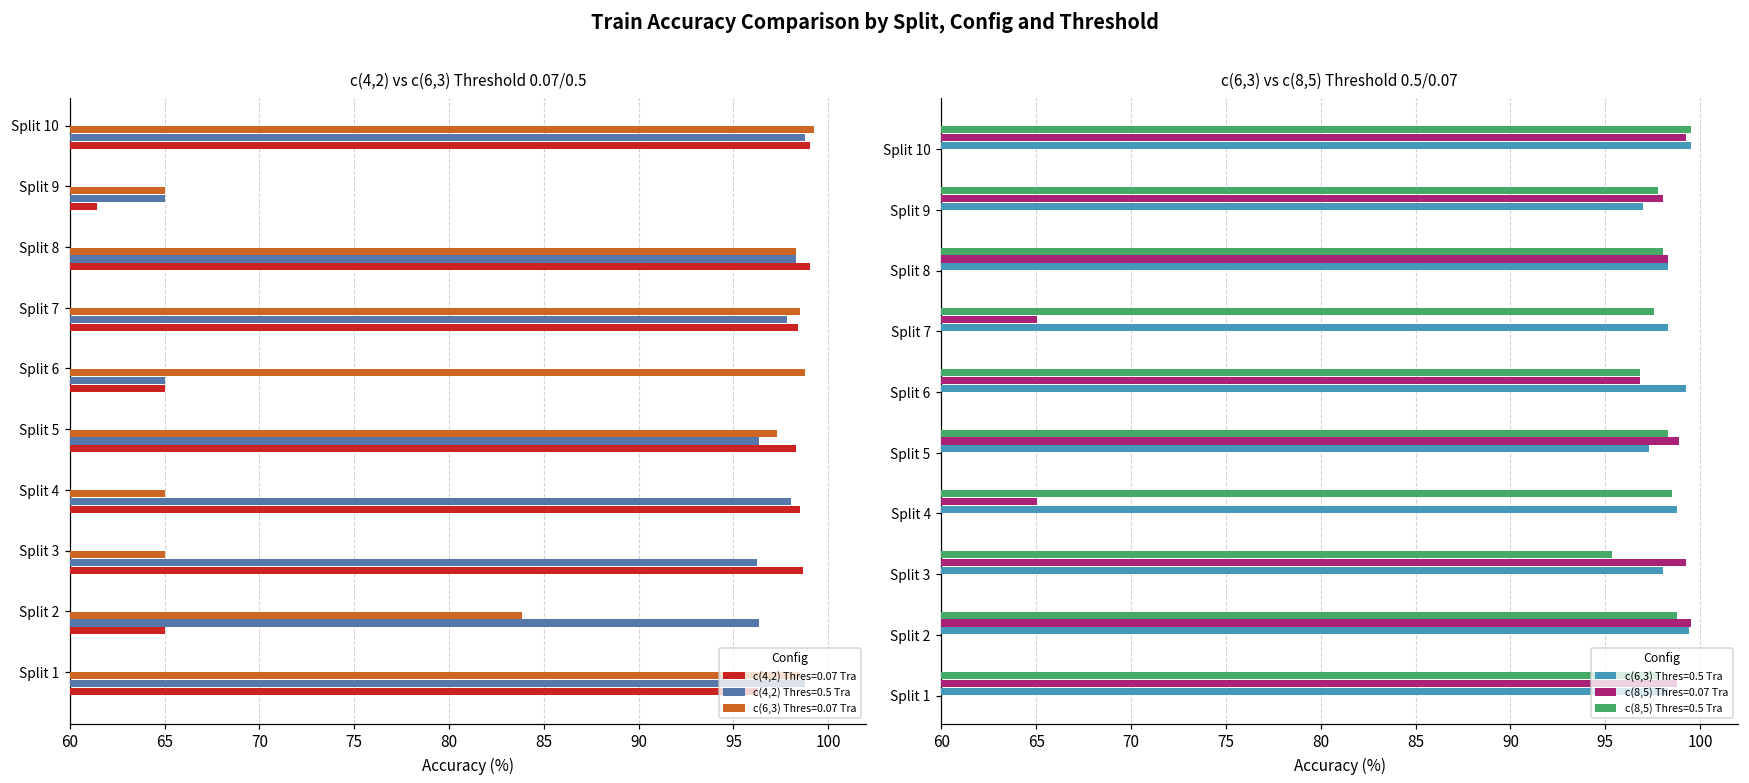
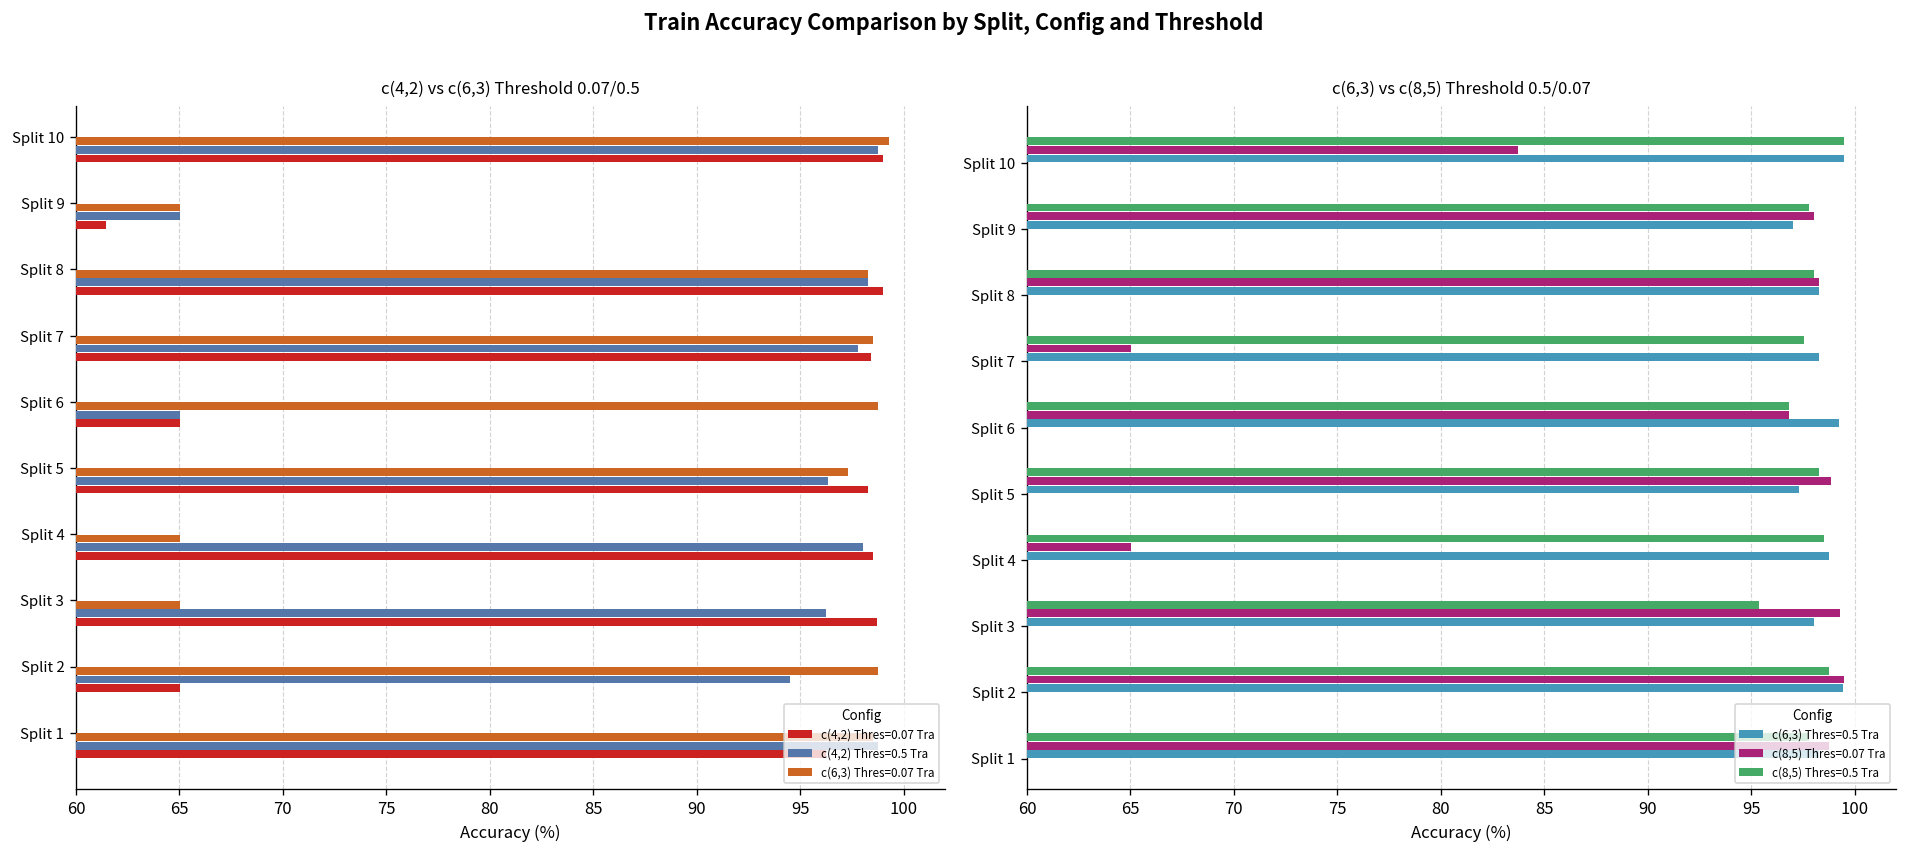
c(4,2) vs c(6,3) Threshold 0.07/0.5, c(6,3) Thres=0.07 Tra, Split 2: 83.8 -> 98.8
c(4,2) vs c(6,3) Threshold 0.07/0.5, c(4,2) Thres=0.5 Tra, Split 2: 96.3 -> 94.5
c(6,3) vs c(8,5) Threshold 0.5/0.07, c(8,5) Thres=0.07 Tra, Split 10: 99.3 -> 83.7
